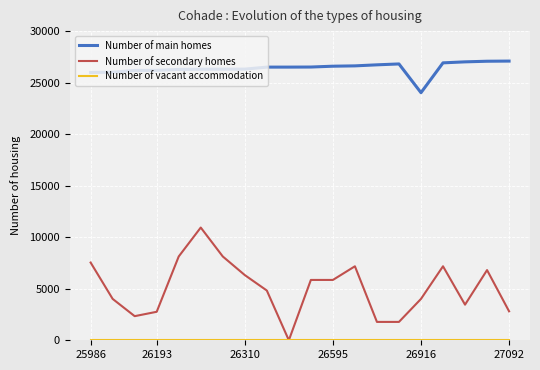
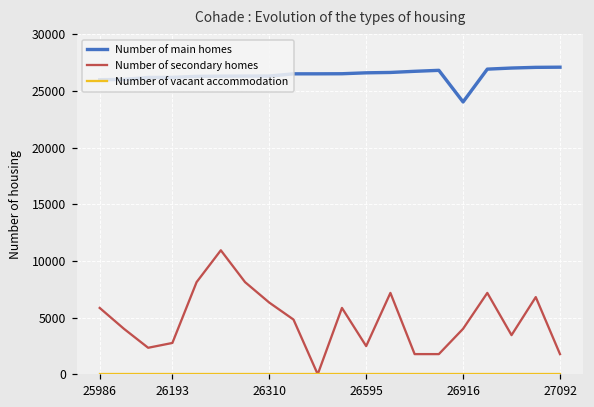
Number of secondary homes, 25986: 7500 -> 5900
Number of secondary homes, 26595: 5900 -> 2500
Number of secondary homes, 27092: 2800 -> 1800
